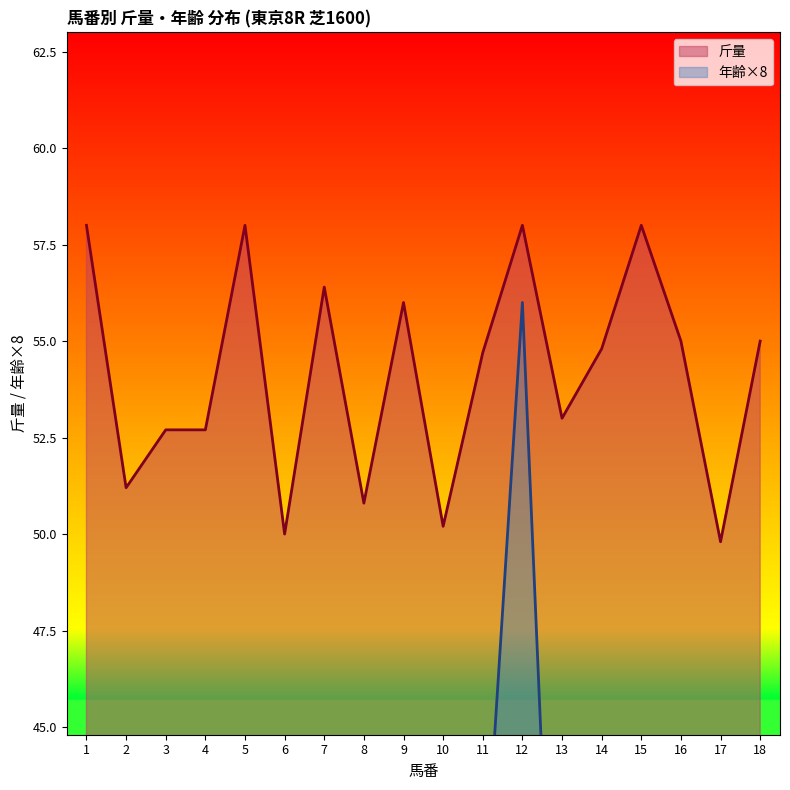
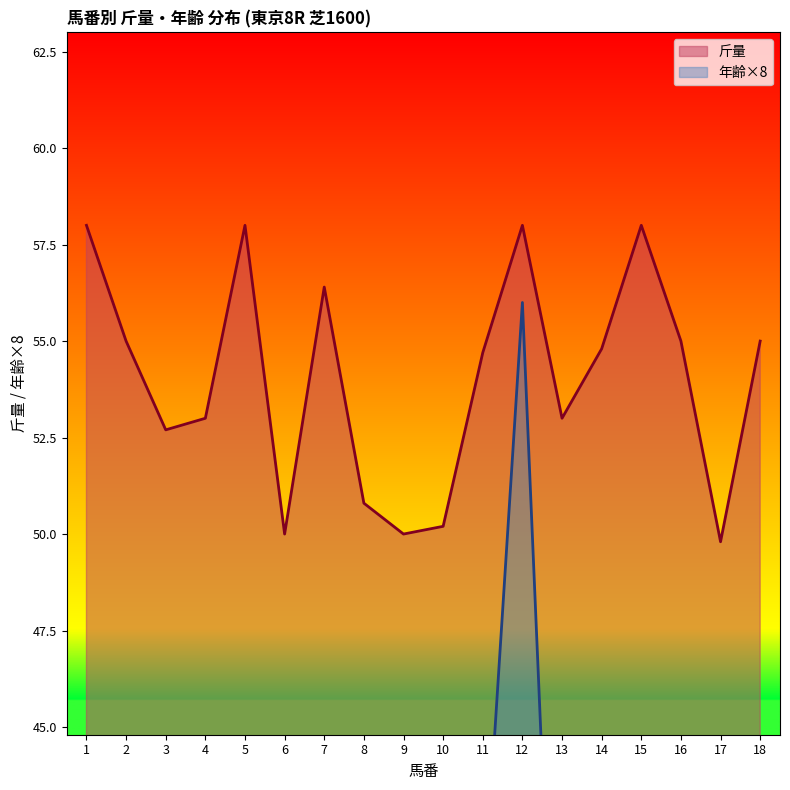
斤量, 2: 51.2 -> 55.0
斤量, 4: 52.7 -> 53.0
斤量, 9: 56 -> 50
